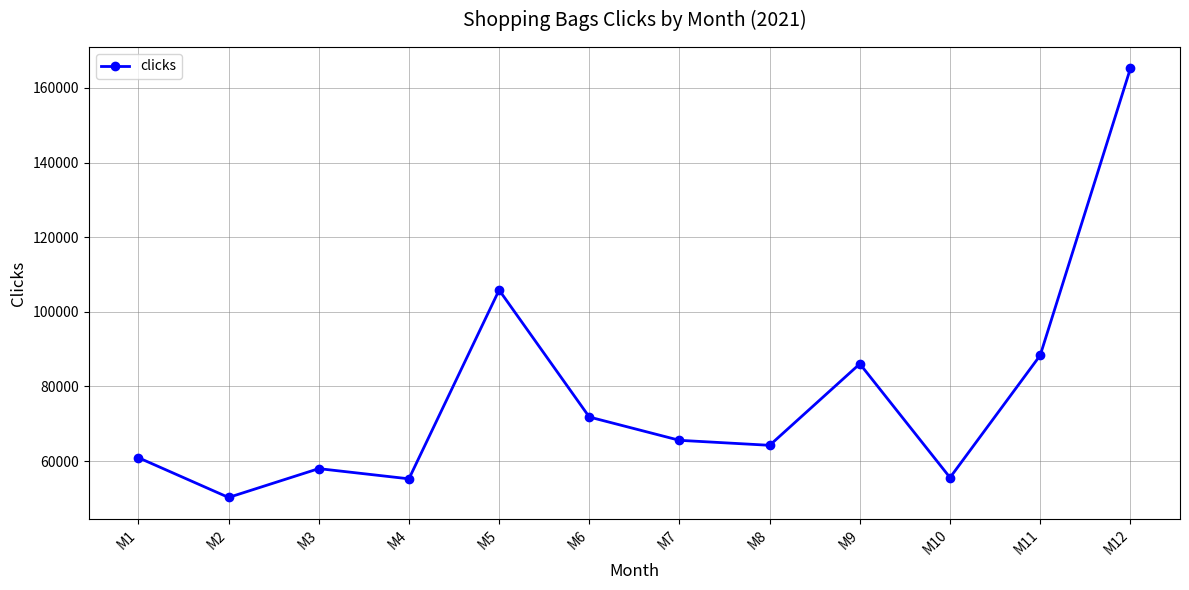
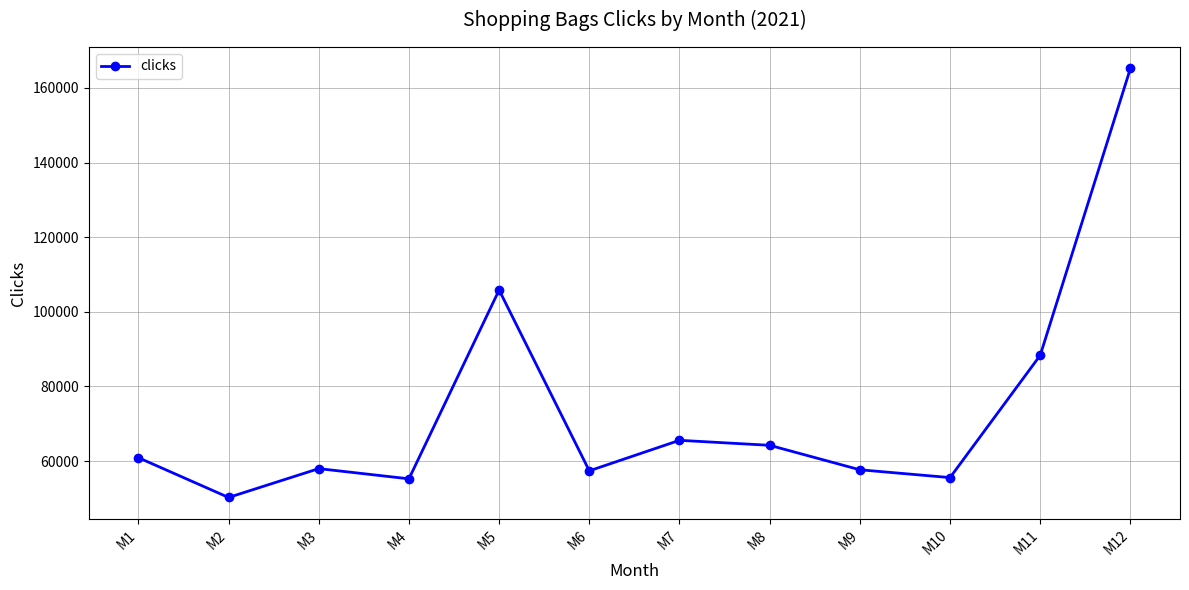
M6: 72000 -> 57000
M9: 86000 -> 58000
